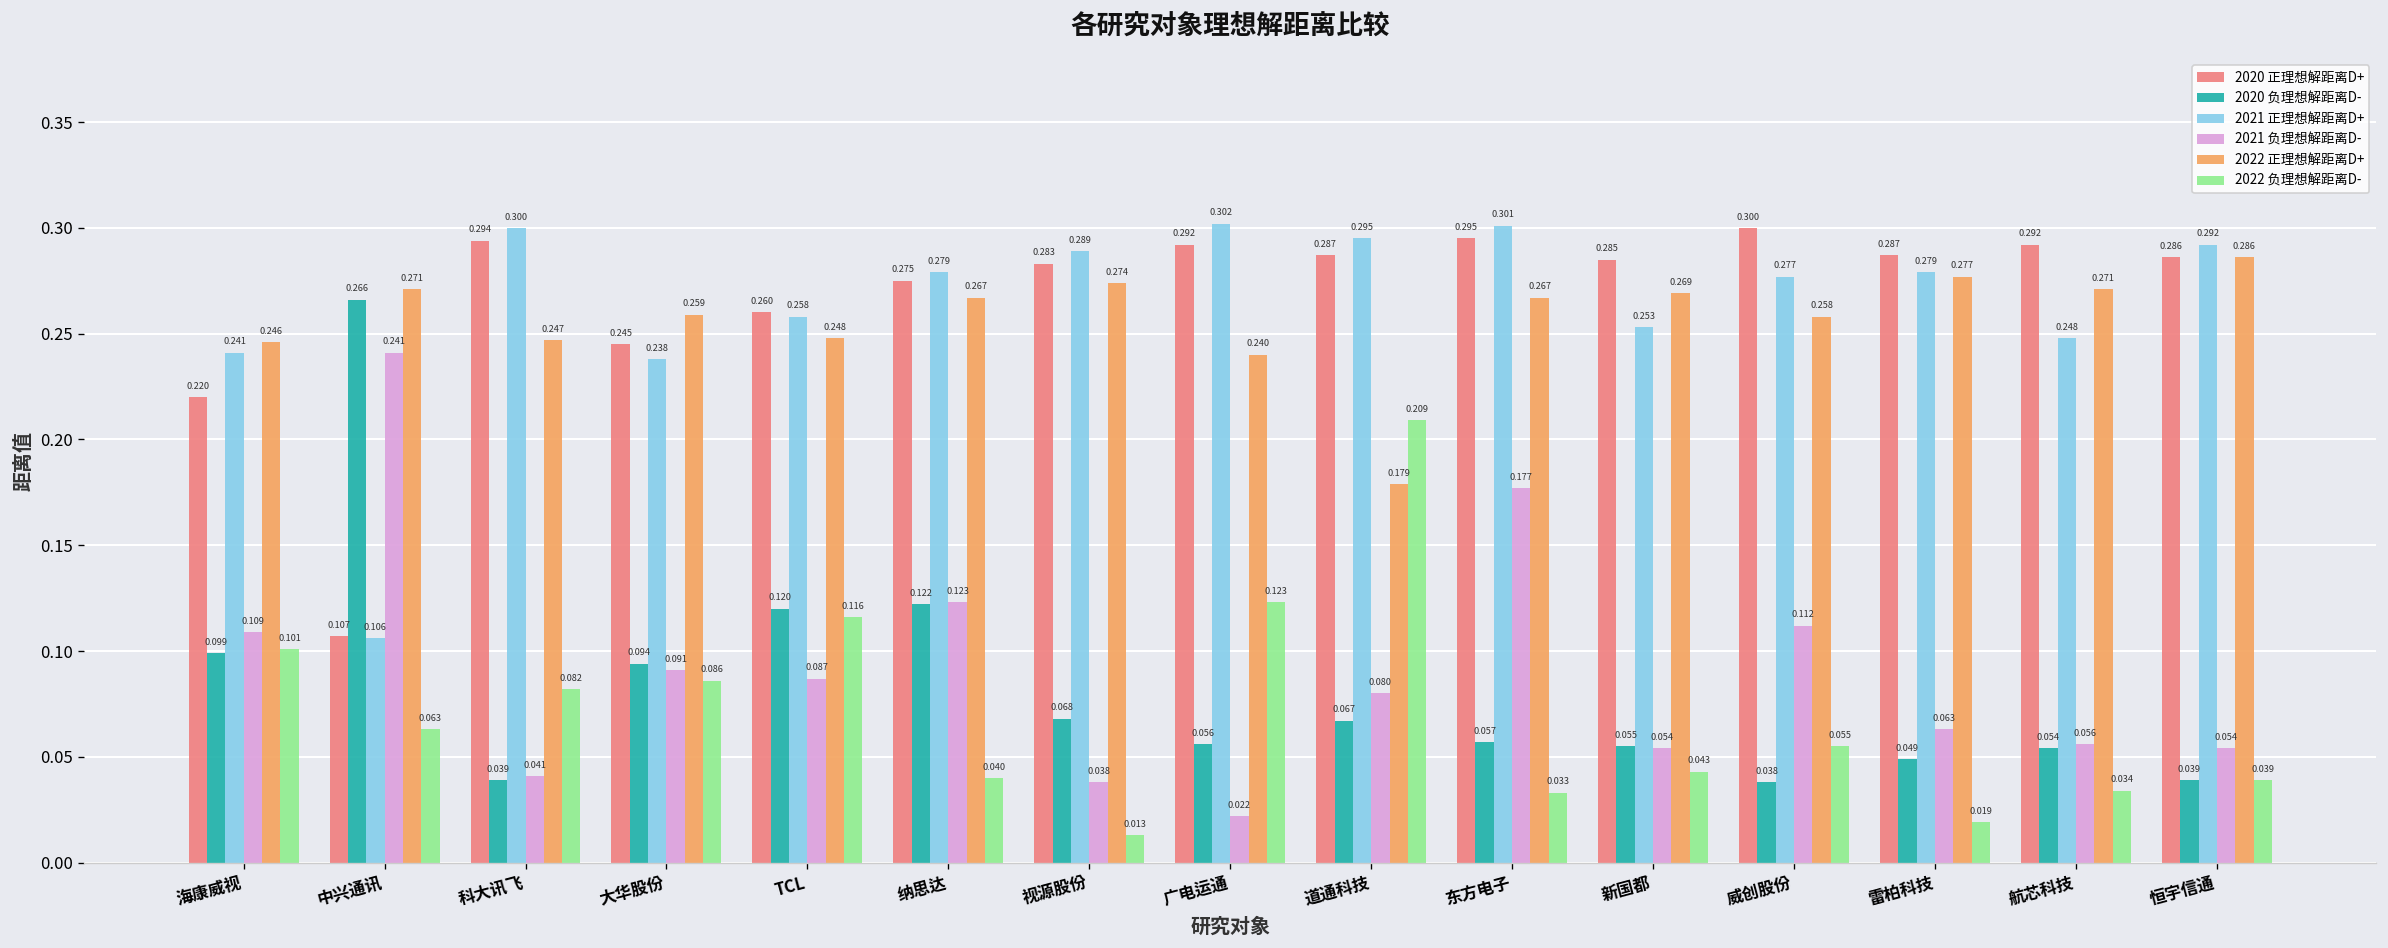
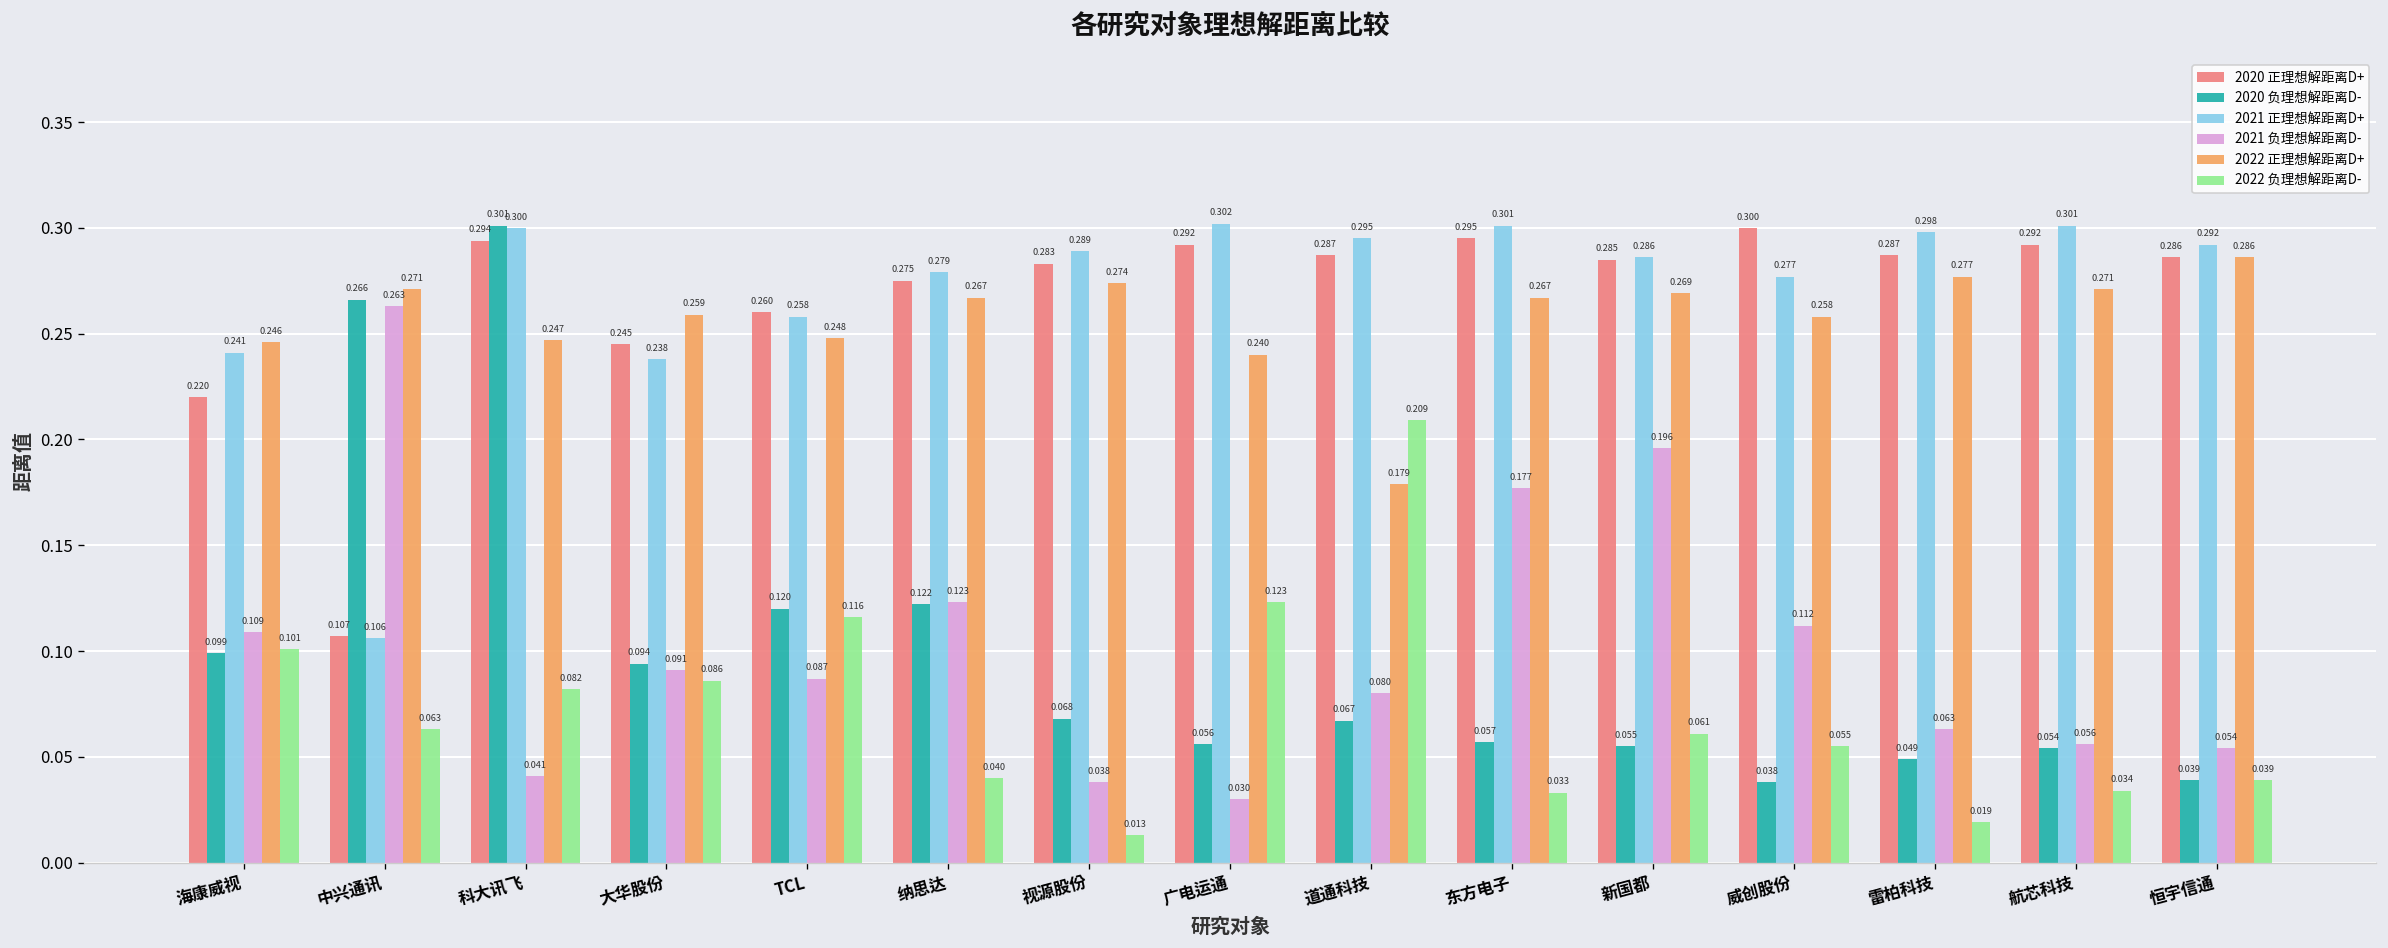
2021 负理想解距离D-, 中兴通讯: 0.241 -> 0.263
2020 负理想解距离D-, 科大讯飞: 0.039 -> 0.301
2021 负理想解距离D-, 广电运通: 0.022 -> 0.030
2021 正理想解距离D+, 新国都: 0.253 -> 0.286
2021 负理想解距离D-, 新国都: 0.054 -> 0.196
2022 负理想解距离D-, 新国都: 0.043 -> 0.061
2021 正理想解距离D+, 雷柏科技: 0.279 -> 0.298
2021 正理想解距离D+, 航芯科技: 0.248 -> 0.301
